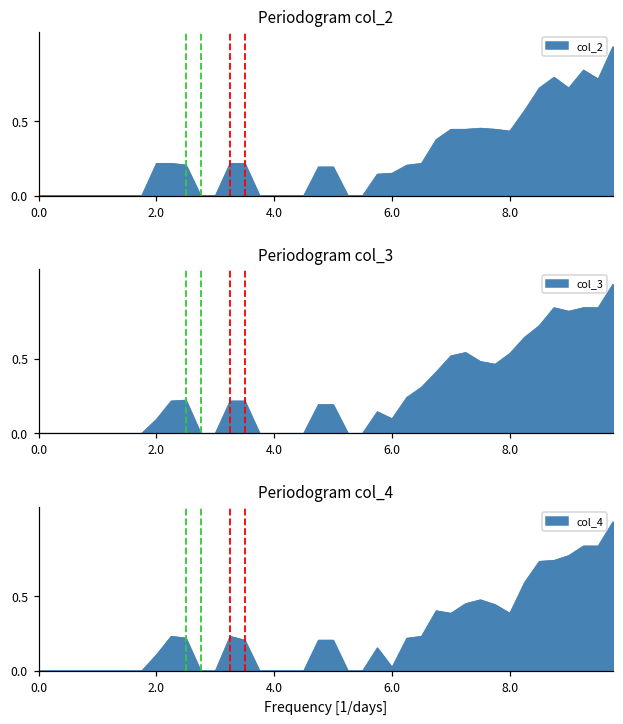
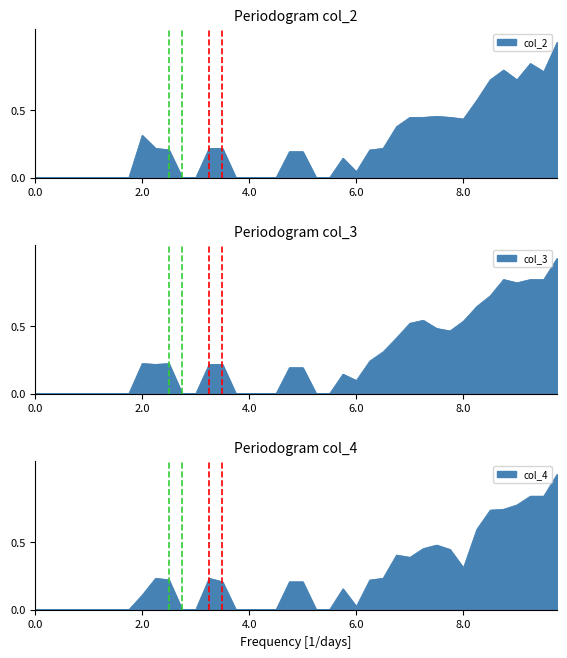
Periodogram col_2, 2.0: 0.22 -> 0.31
Periodogram col_2, 6.0: 0.15 -> 0.04
Periodogram col_3, 2.0: 0.09 -> 0.22
Periodogram col_4, 8.0: 0.39 -> 0.31
